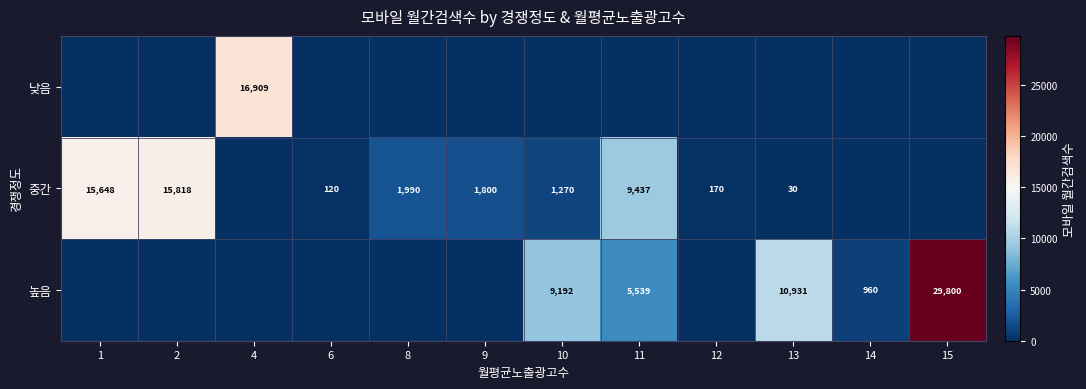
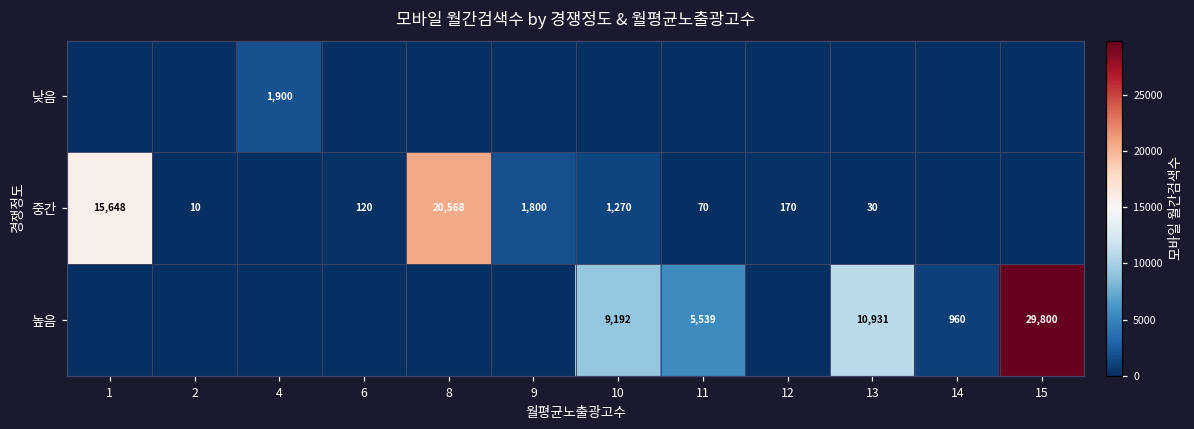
낮음, 4: 16,909 -> 1,900
중간, 2: 15,818 -> 10
중간, 8: 1,990 -> 20,568
중간, 11: 9,437 -> 70
